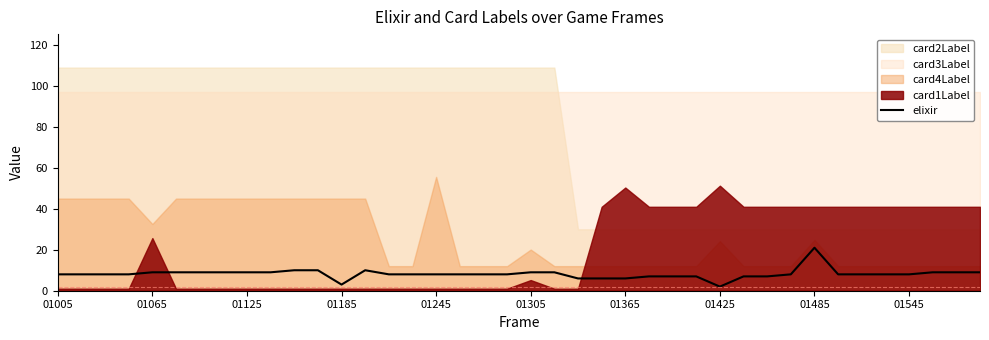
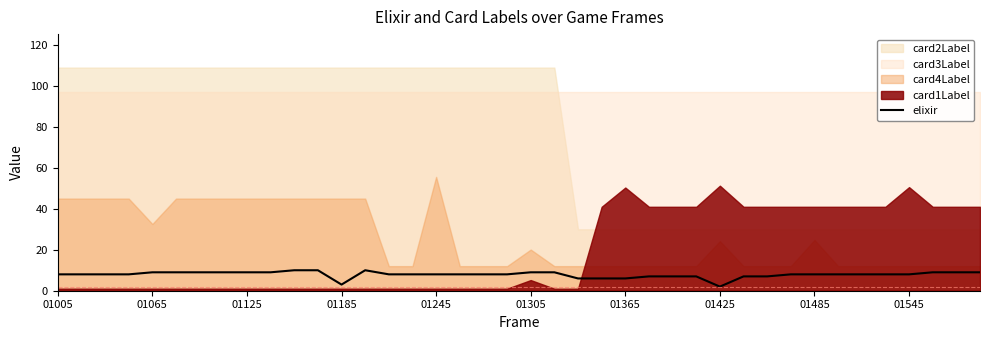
card1Label, 01065: 26 -> 1
elixir, 01485: 21 -> 8
card1Label, 01545: 41 -> 51
